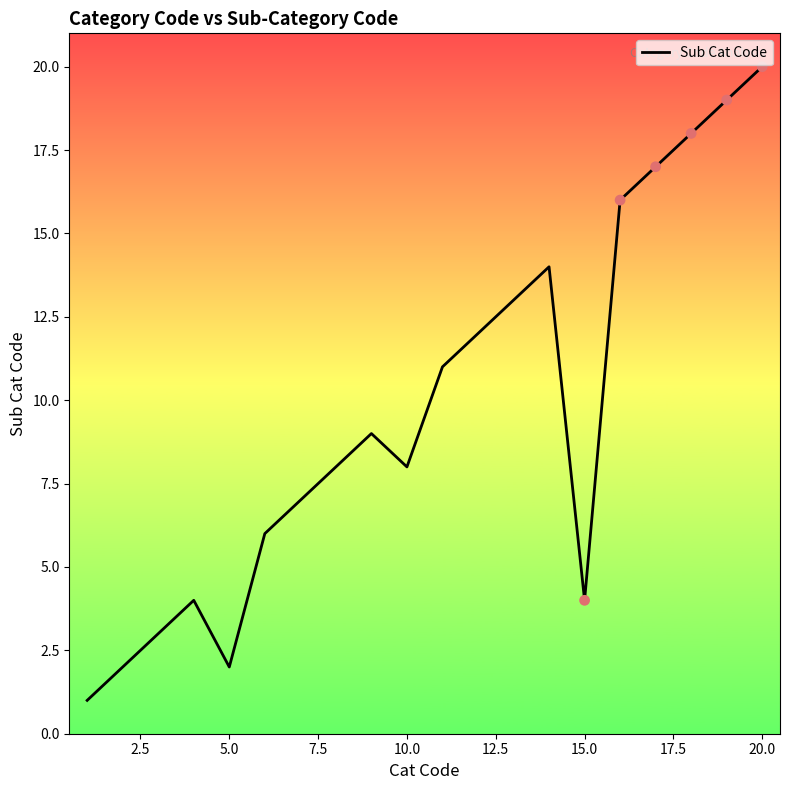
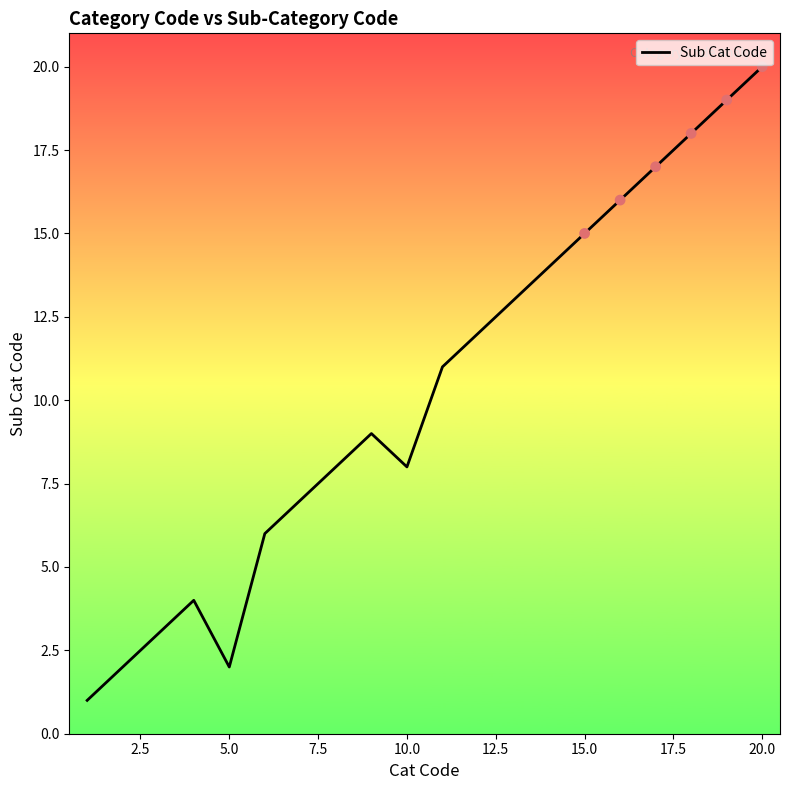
Sub Cat Code, 15.0: 4 -> 15
